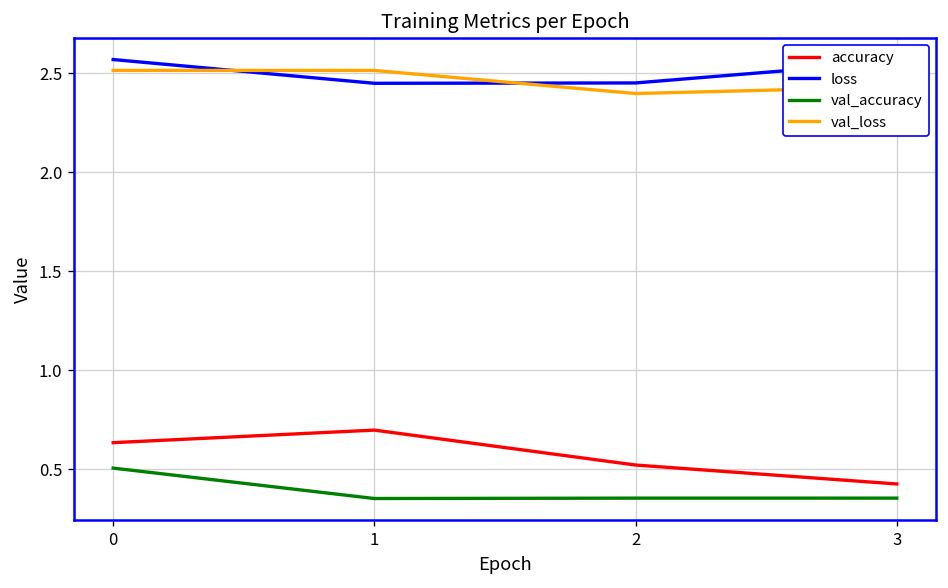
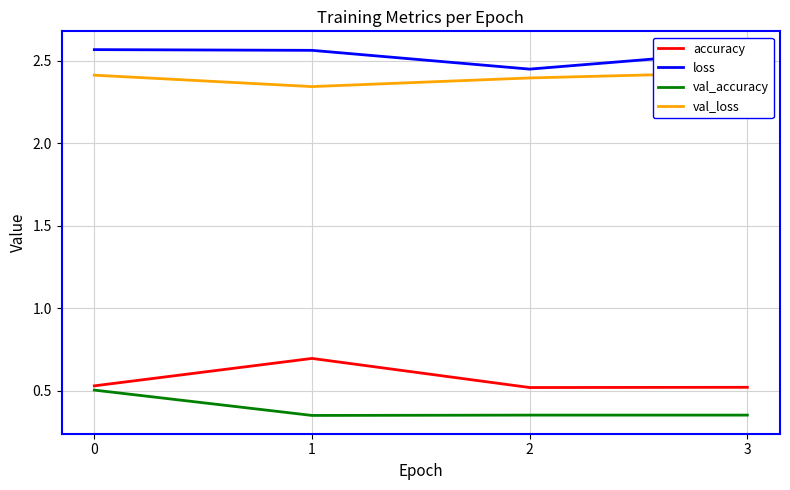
accuracy, 0: 0.63 -> 0.53
val_loss, 0: 2.51 -> 2.41
loss, 1: 2.45 -> 2.56
val_loss, 1: 2.51 -> 2.34
accuracy, 3: 0.42 -> 0.52
